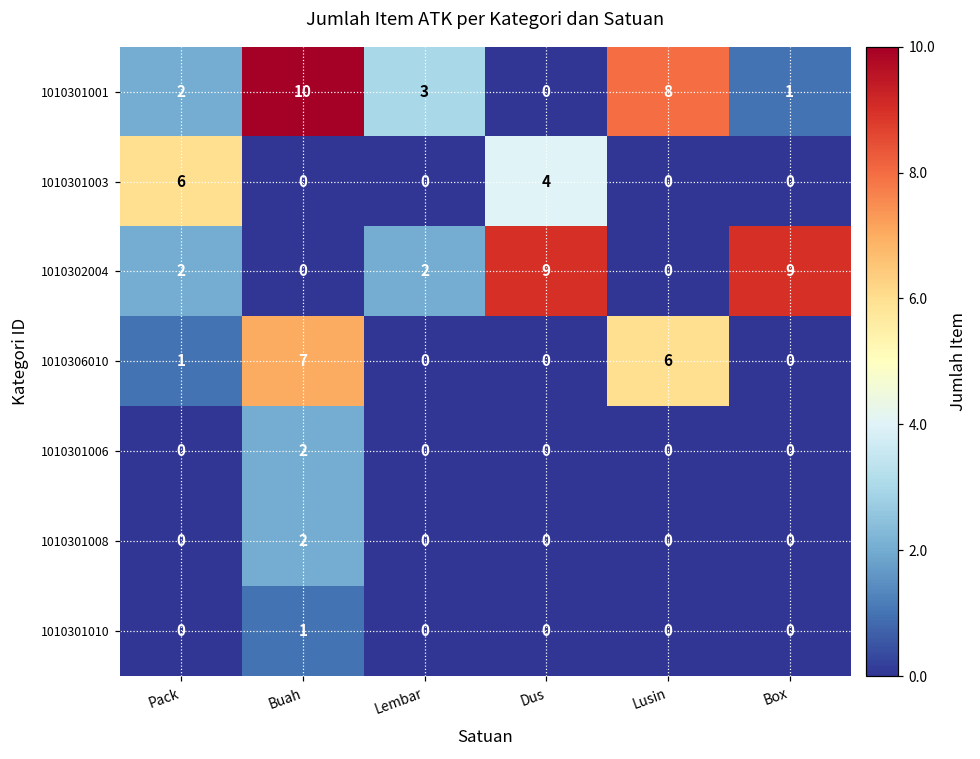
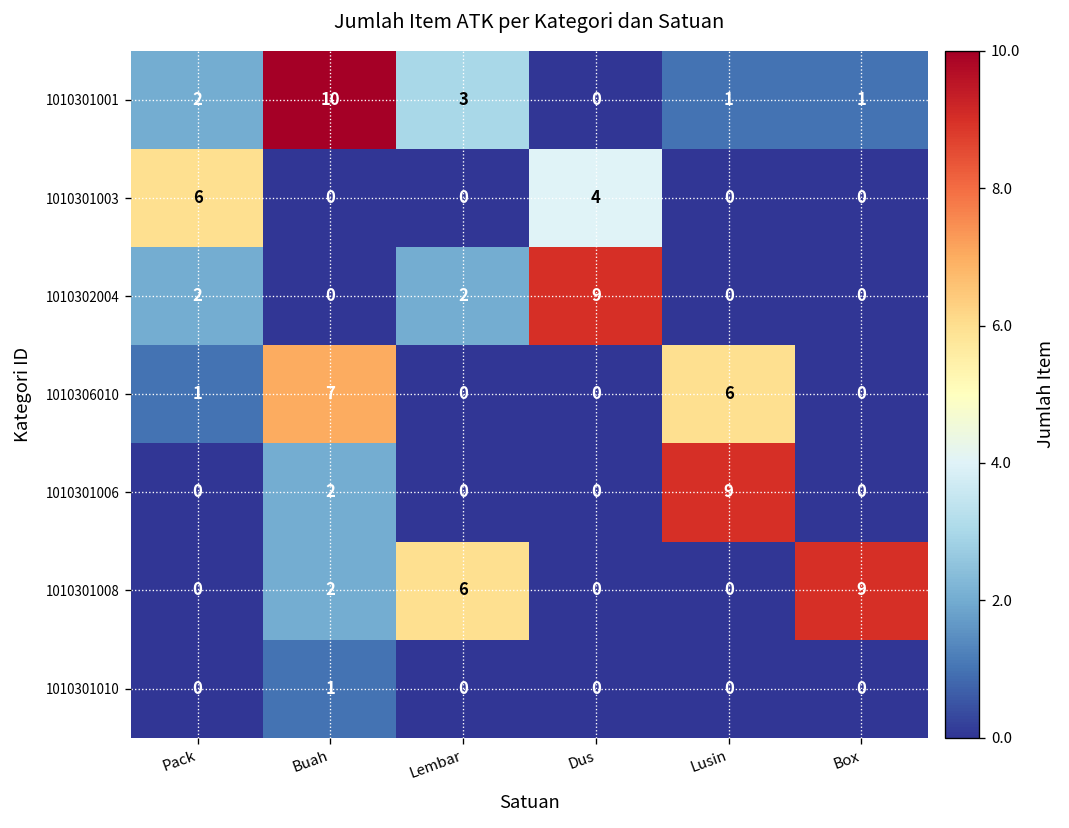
1010301001, Lusin: 8 -> 1
1010302004, Box: 9 -> 0
1010301006, Lusin: 0 -> 9
1010301008, Lembar: 0 -> 6
1010301008, Box: 0 -> 9
